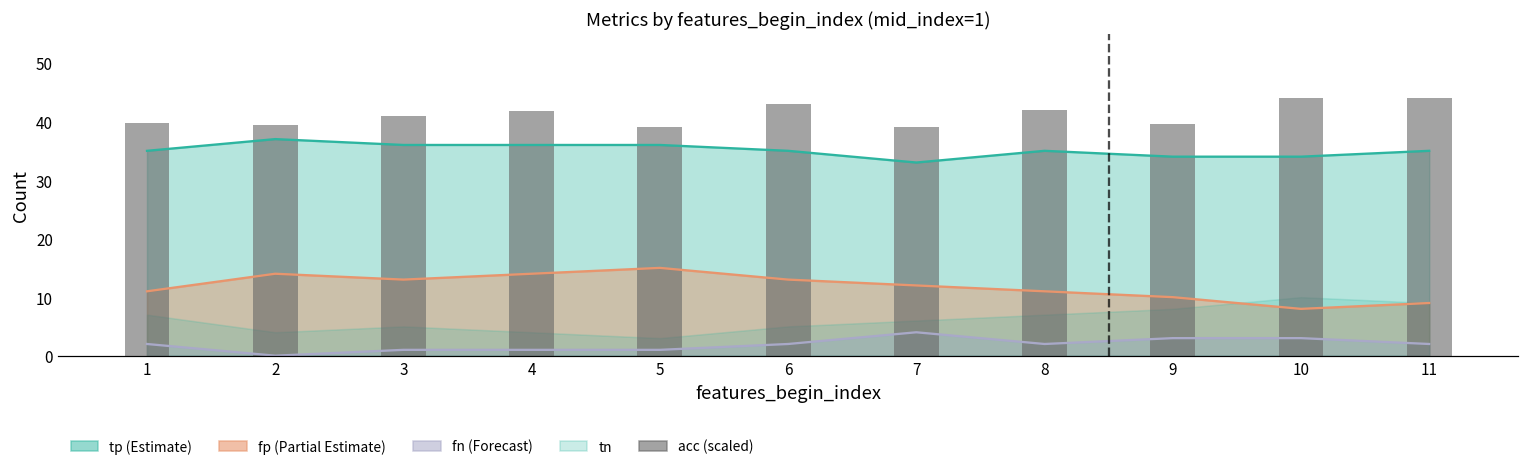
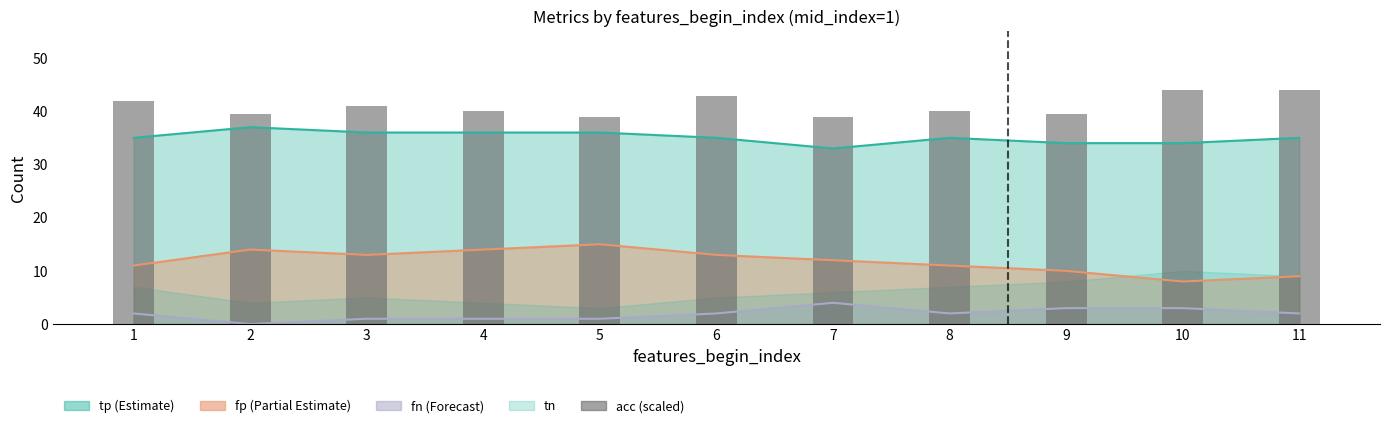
acc (scaled), 1: 40 -> 42
acc (scaled), 4: 42 -> 40
acc (scaled), 8: 42 -> 40
